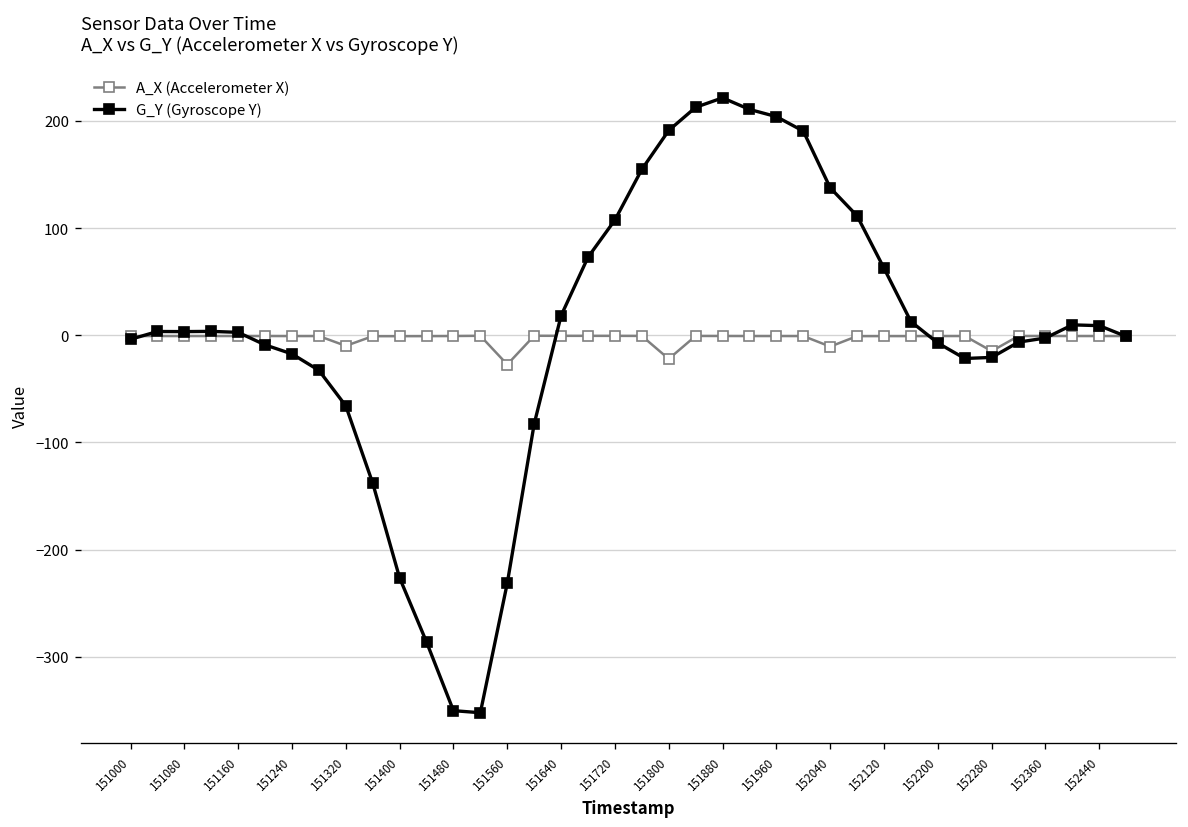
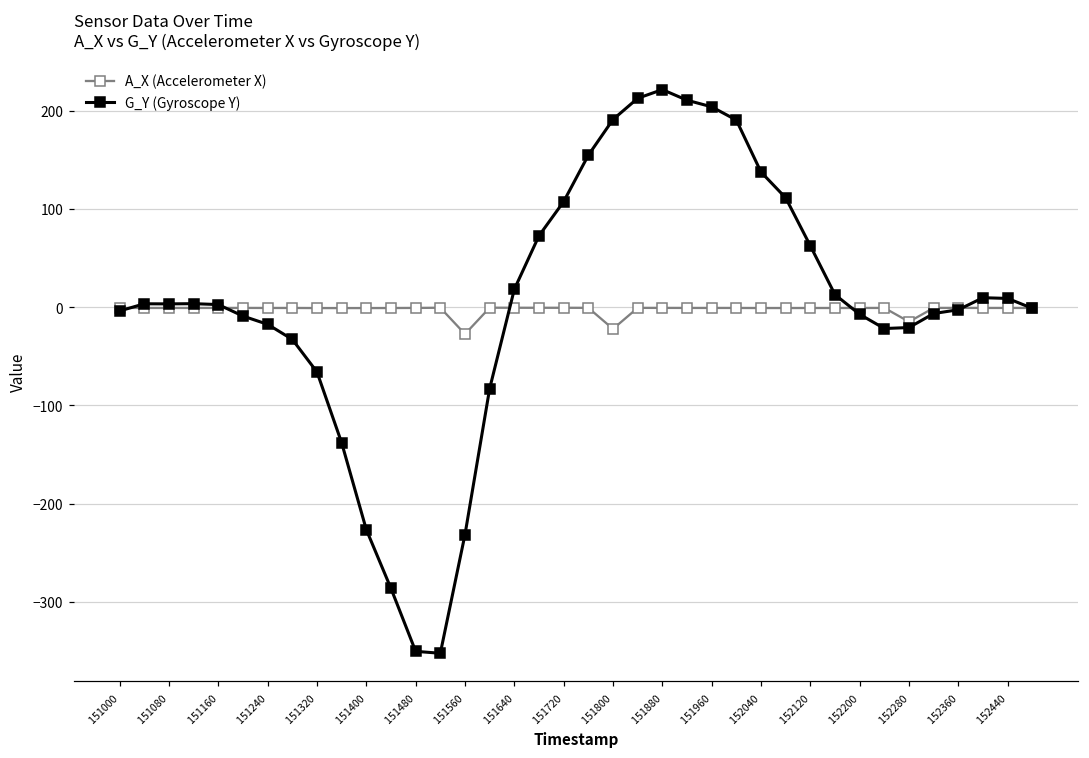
A_X (Accelerometer X), 151320: -10 -> 0
A_X (Accelerometer X), 152040: -10 -> 0
